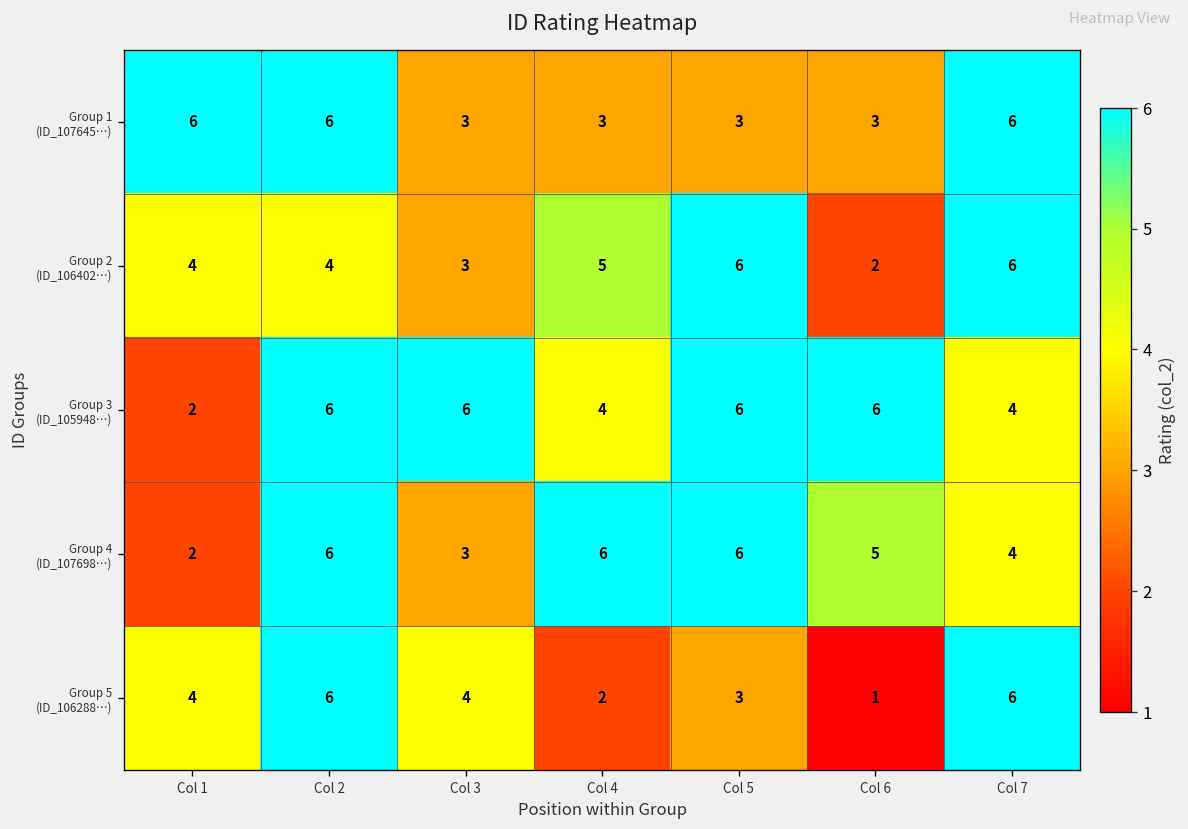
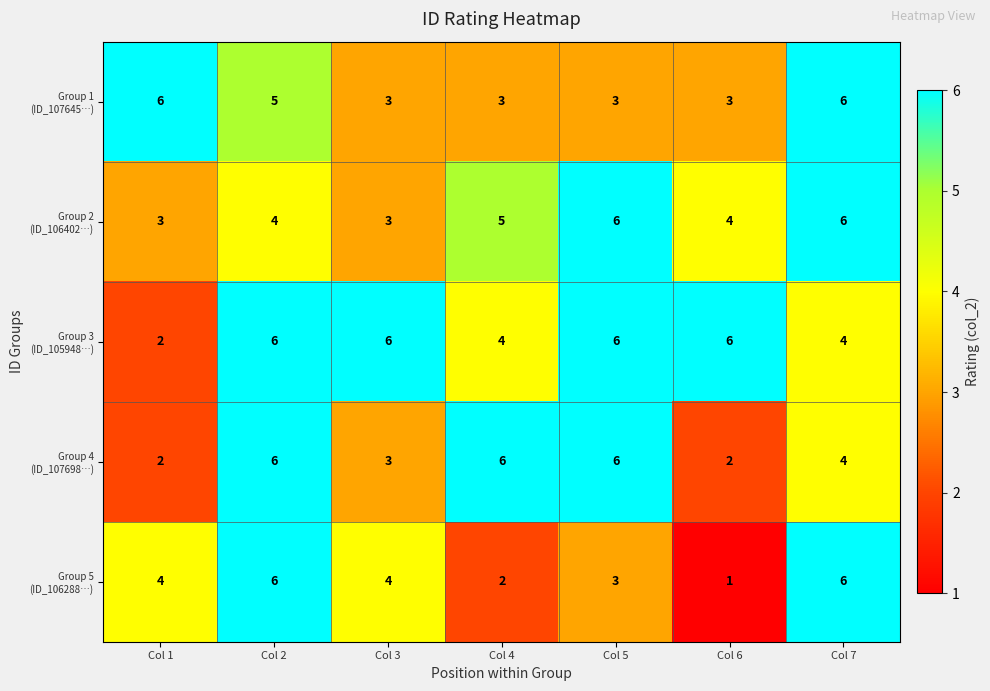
Group 1 (ID_107645…), Col 2: 6 -> 5
Group 2 (ID_106402…), Col 1: 4 -> 3
Group 2 (ID_106402…), Col 6: 2 -> 4
Group 4 (ID_107698…), Col 6: 5 -> 2
